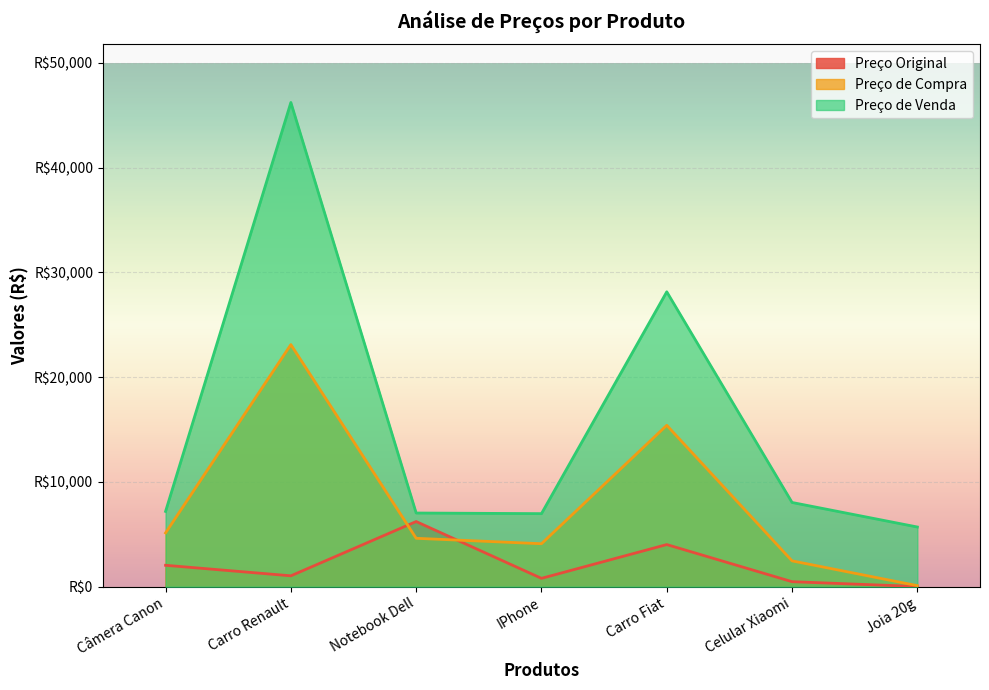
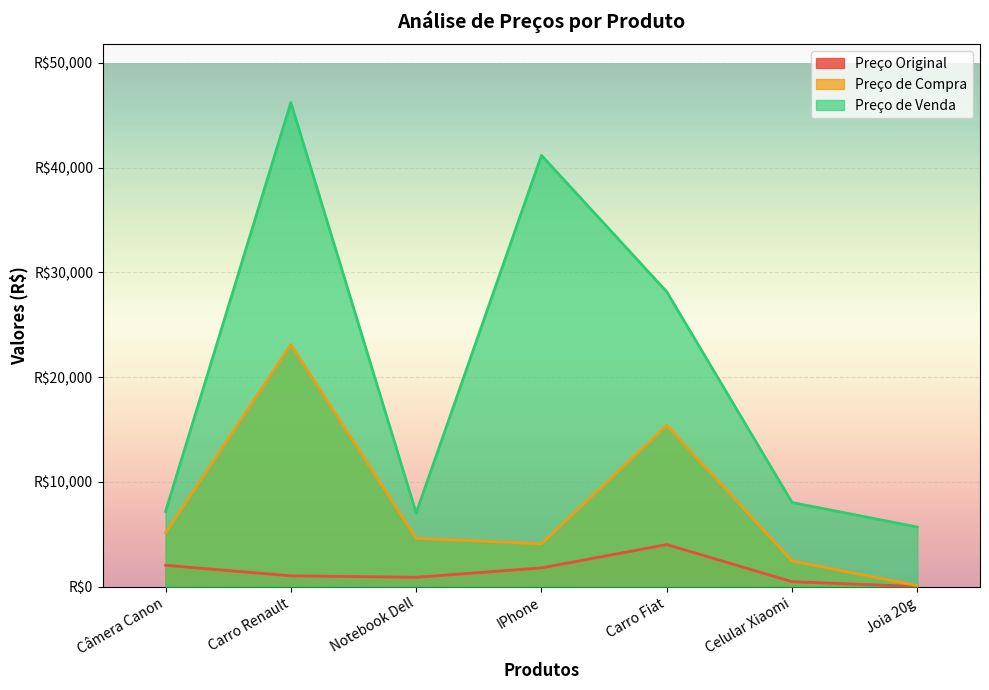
Preço Original, Notebook Dell: R$6,200 -> R$900
Preço Original, IPhone: R$800 -> R$1,800
Preço de Venda, IPhone: R$7,000 -> R$41,200
